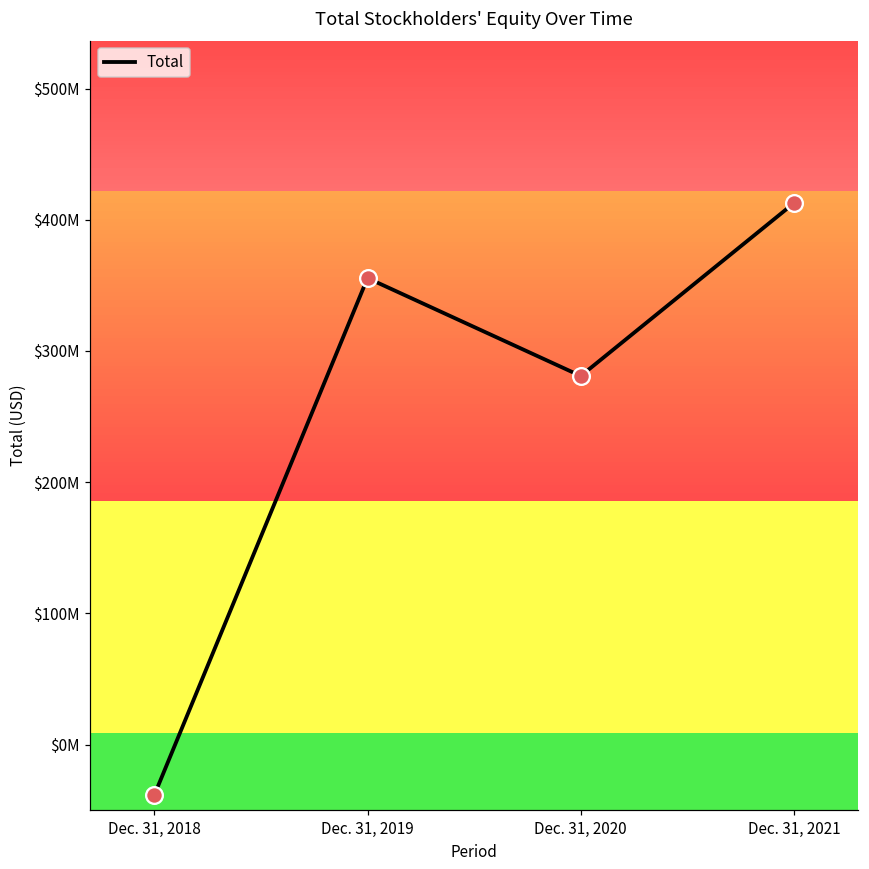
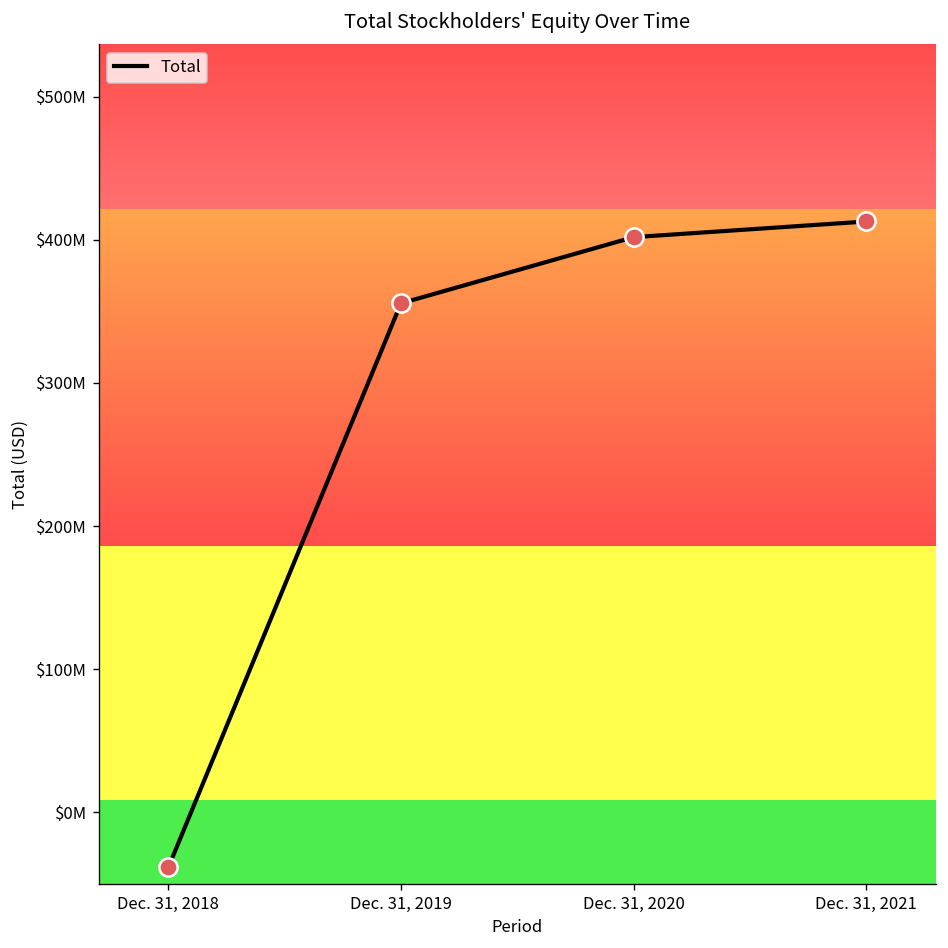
Dec. 31, 2020: $281000000 -> $402000000
